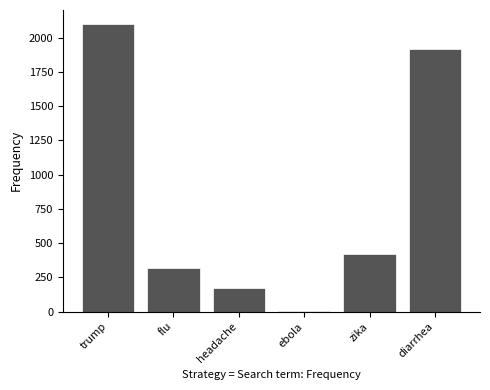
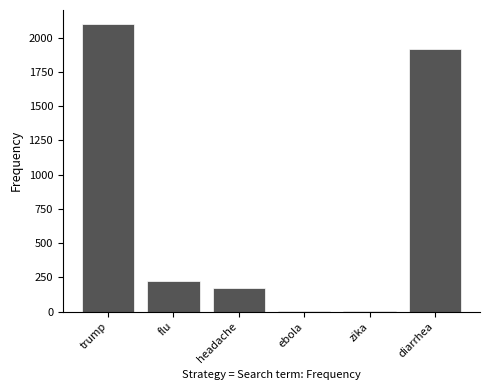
flu: 320 -> 220
zika: 420 -> 0
